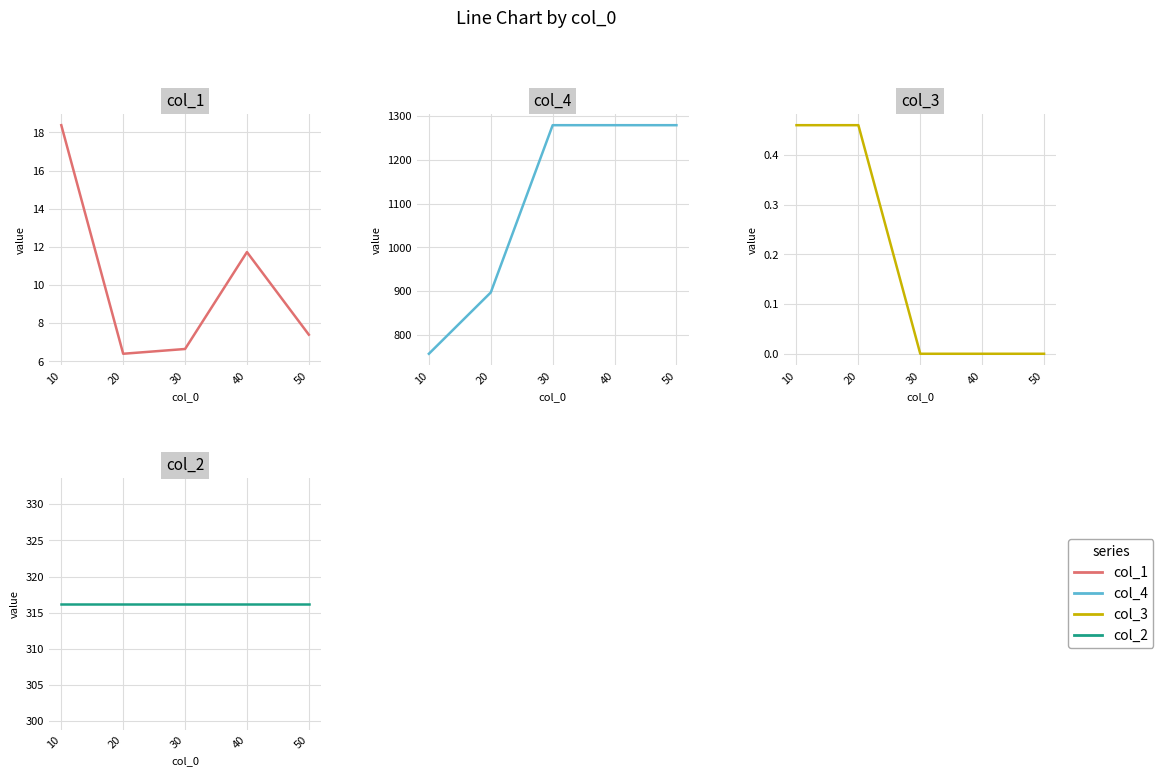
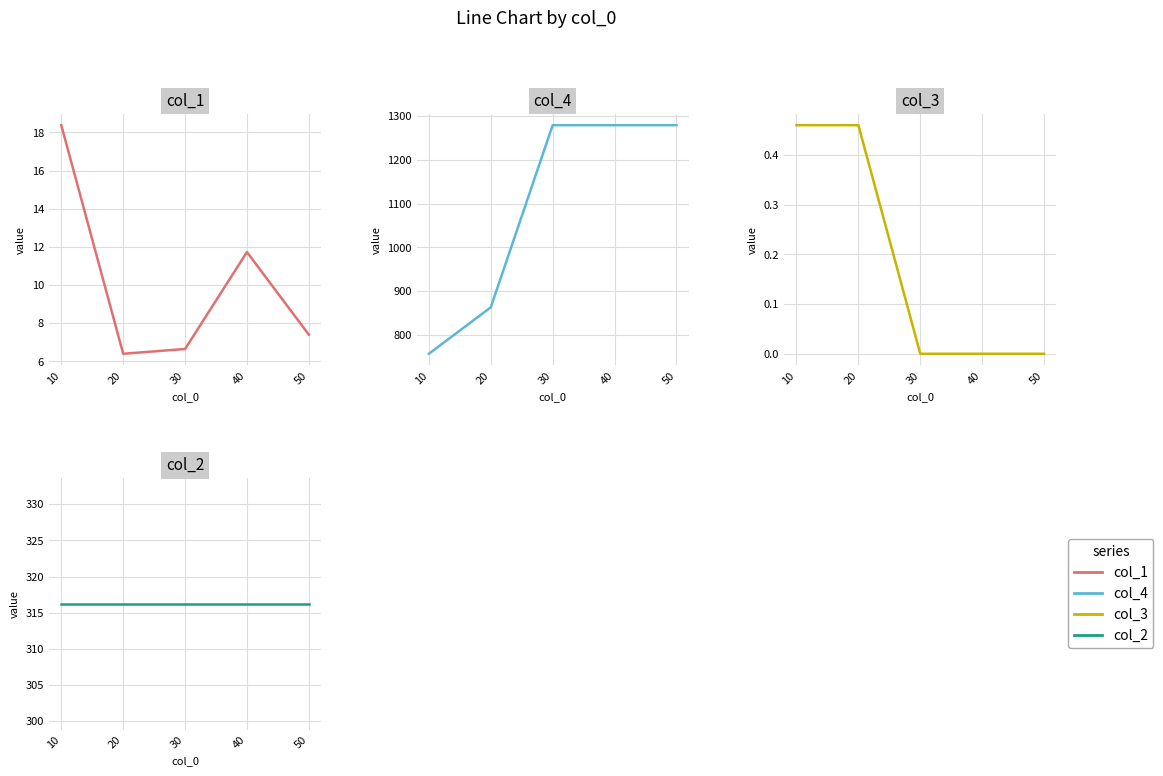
col_4, 20: 900 -> 860
